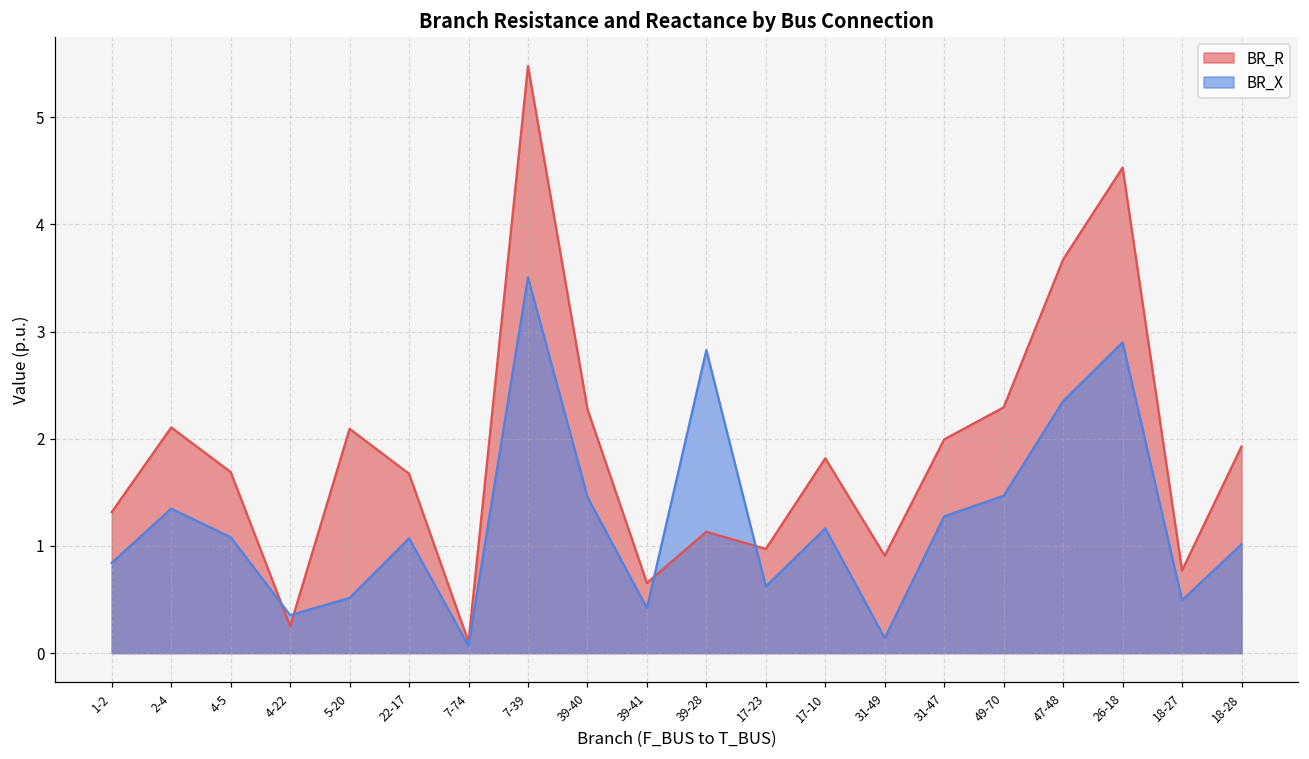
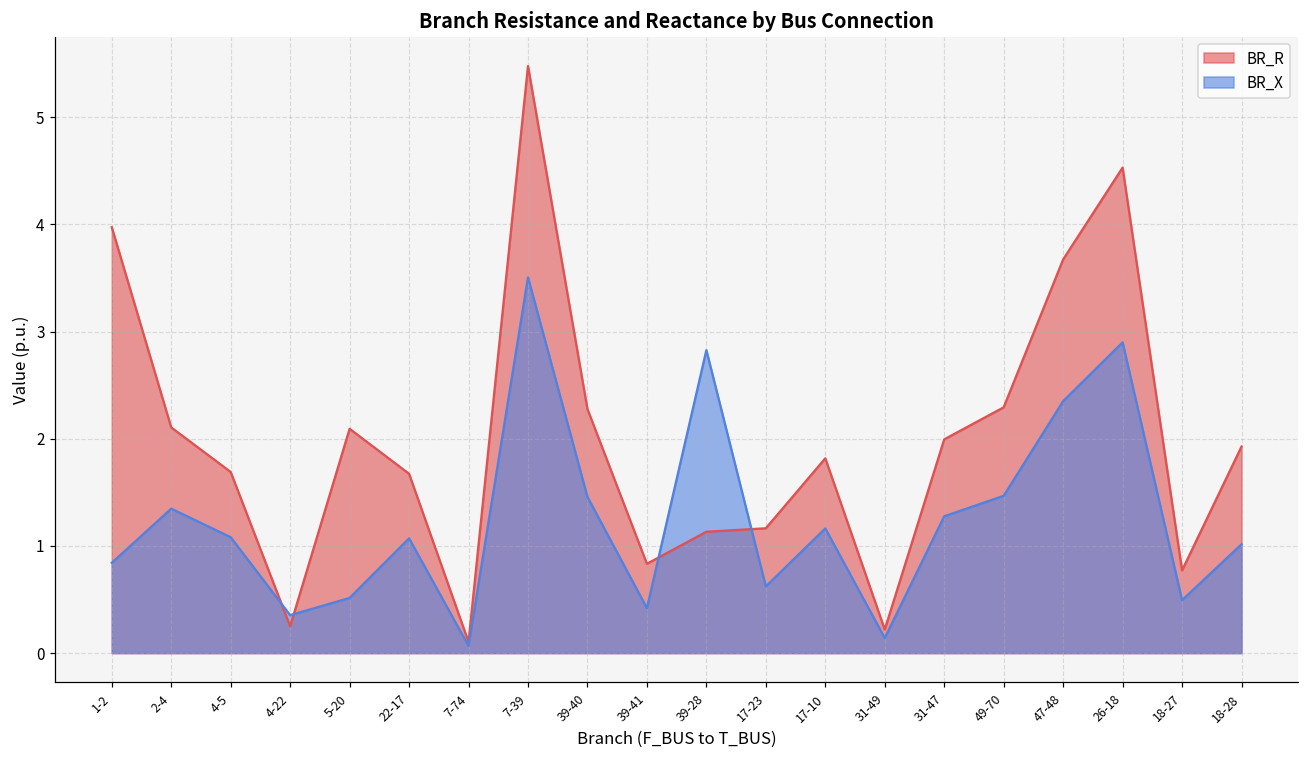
BR_R, 1-2: 1.3 -> 4.0
BR_R, 39-41: 0.7 -> 0.8
BR_R, 17-23: 1.0 -> 1.2
BR_R, 31-49: 0.9 -> 0.2
